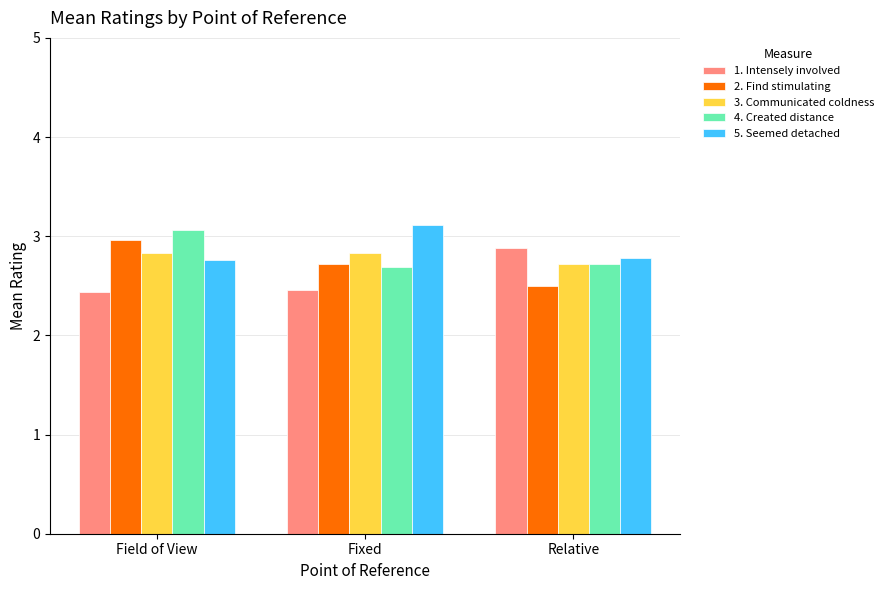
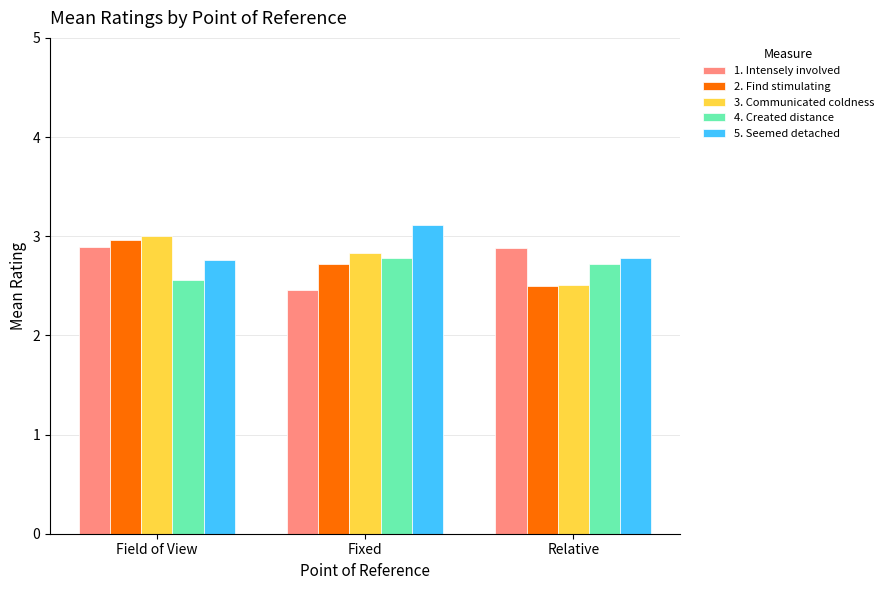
1. Intensely involved, Field of View: 2.4 -> 2.9
3. Communicated coldness, Field of View: 2.8 -> 3.0
4. Created distance, Field of View: 3.1 -> 2.6
4. Created distance, Fixed: 2.7 -> 2.8
3. Communicated coldness, Relative: 2.7 -> 2.5
